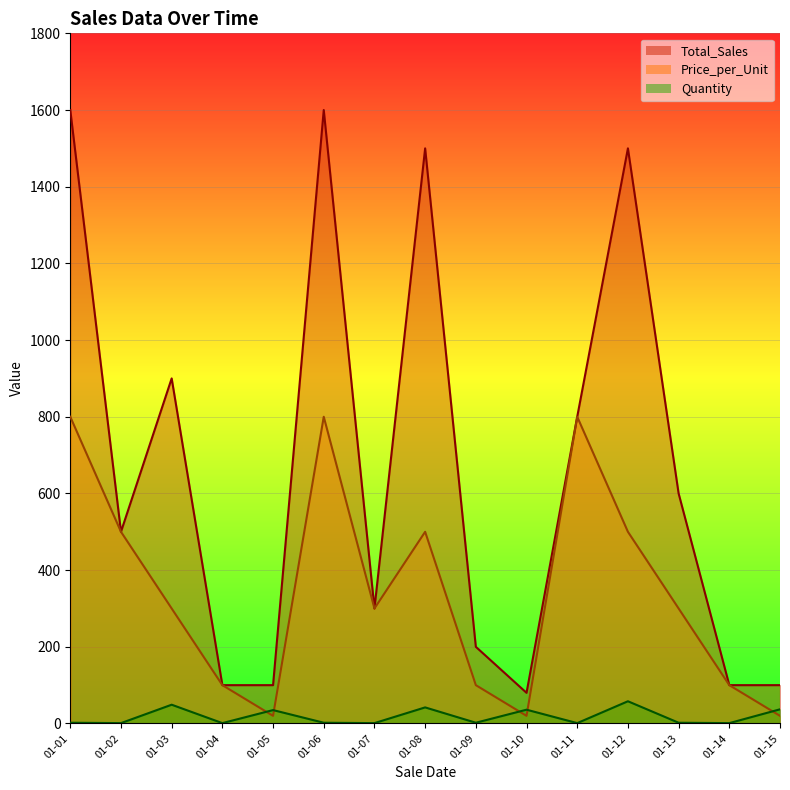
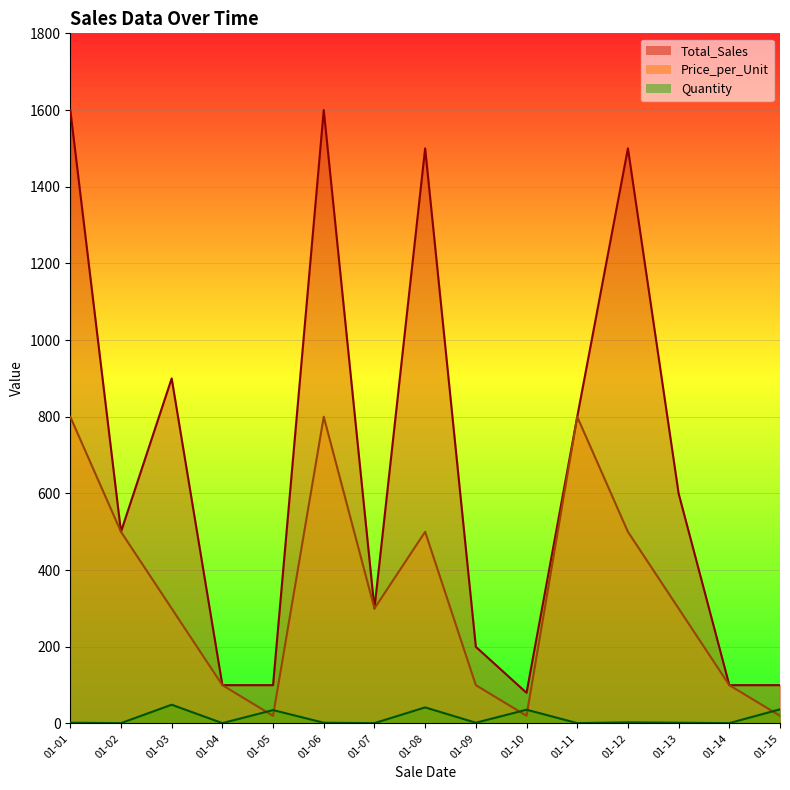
Quantity, 01-12: 60 -> 0
